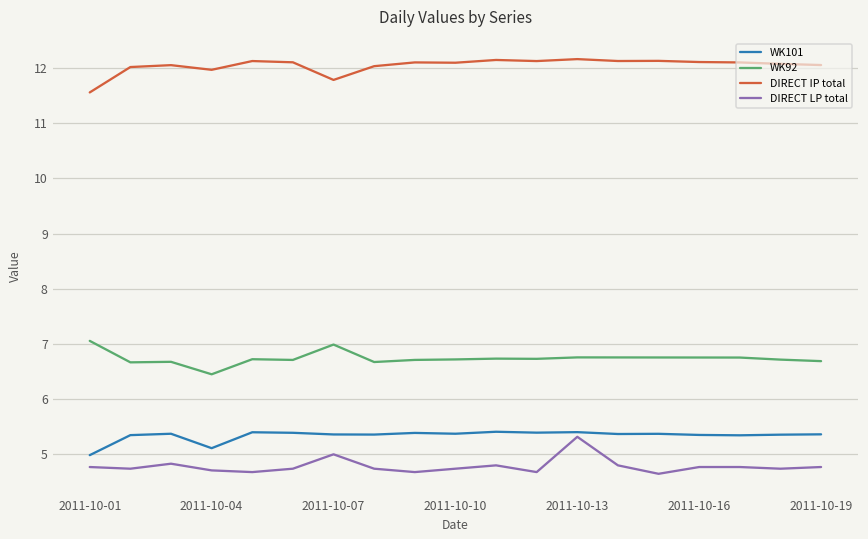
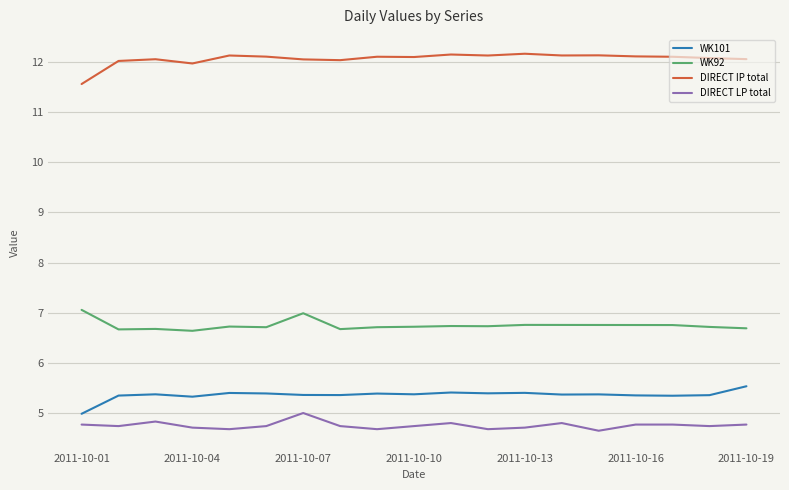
WK101, 2011-10-04: 5.1 -> 5.3
WK92, 2011-10-04: 6.5 -> 6.6
DIRECT IP total, 2011-10-07: 11.8 -> 12.0
DIRECT LP total, 2011-10-13: 5.3 -> 4.7
WK101, 2011-10-19: 5.4 -> 5.5
